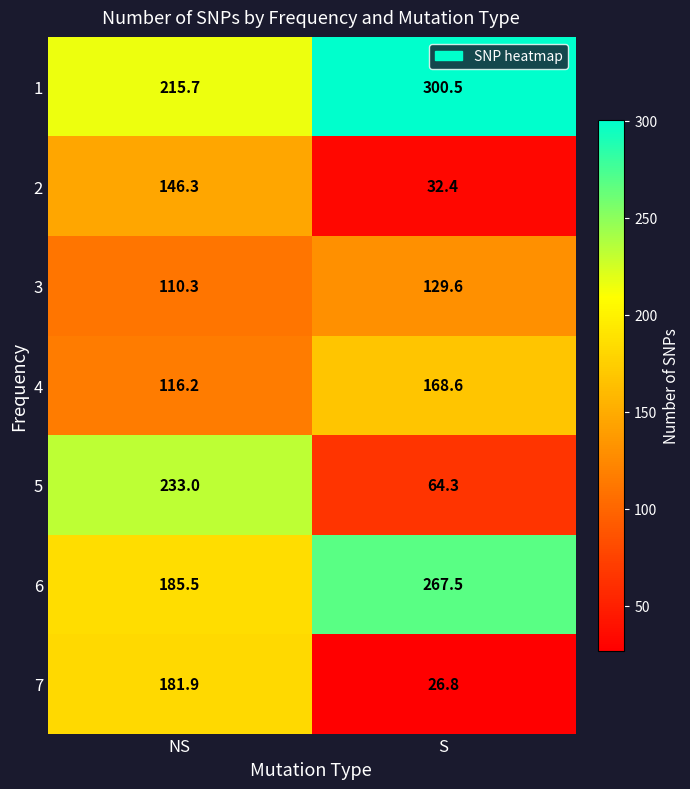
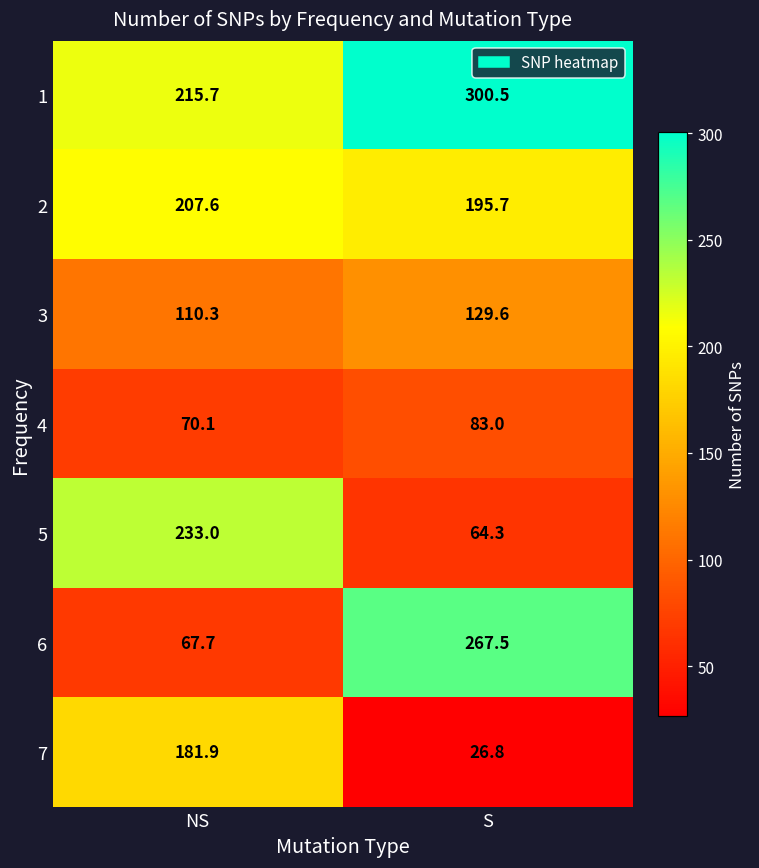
2, NS: 146.3 -> 207.6
2, S: 32.4 -> 195.7
4, NS: 116.2 -> 70.1
4, S: 168.6 -> 83.0
6, NS: 185.5 -> 67.7
